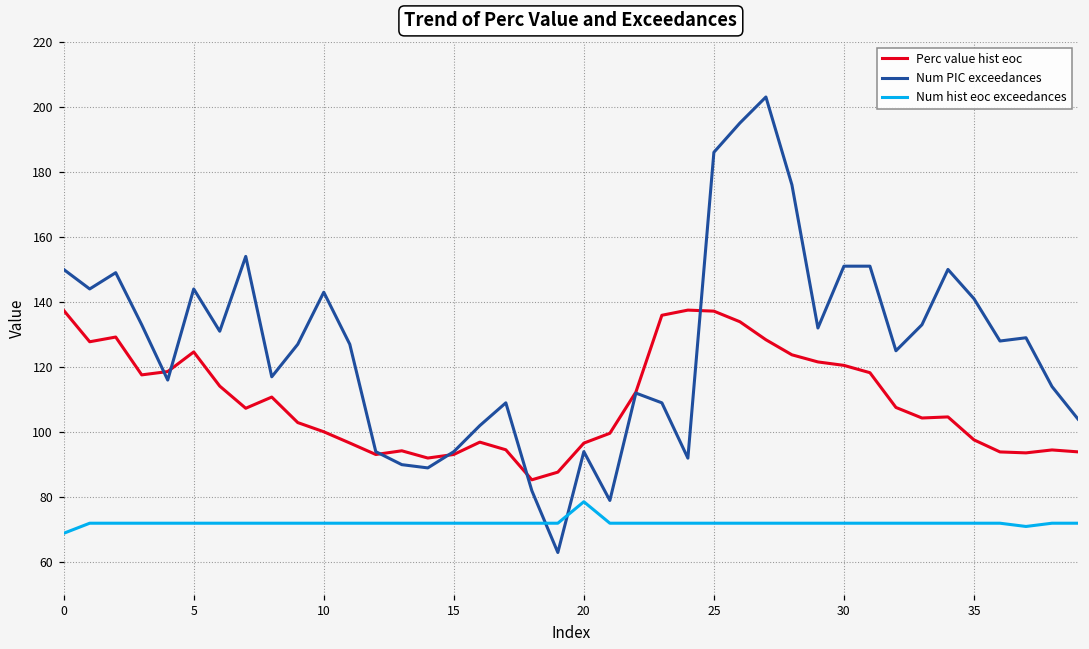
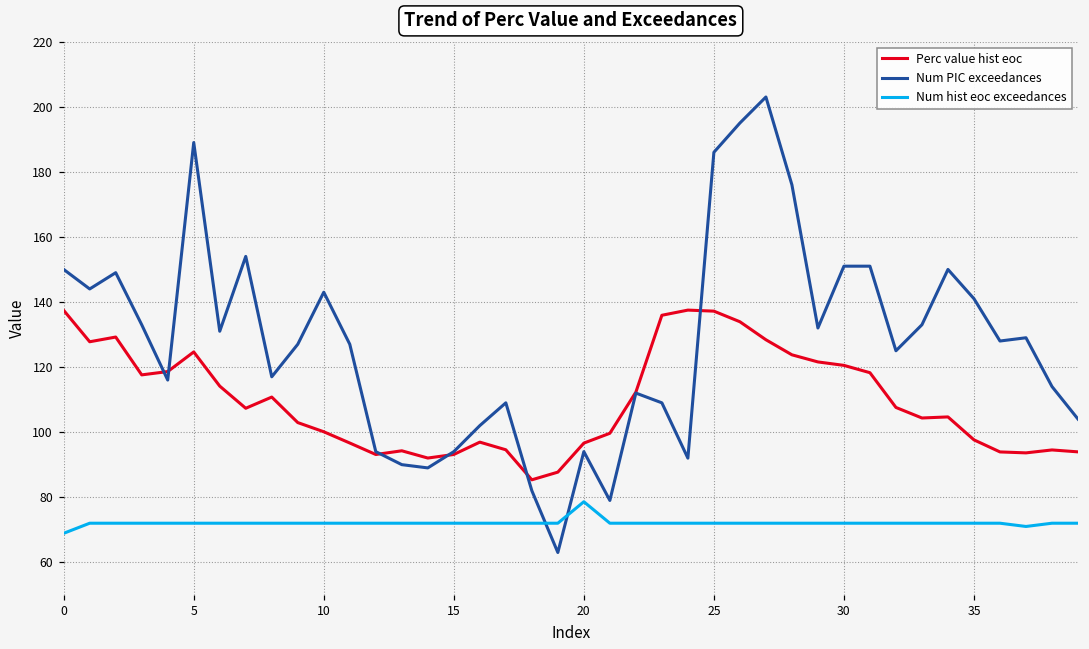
Num PIC exceedances, 5: 144 -> 189
